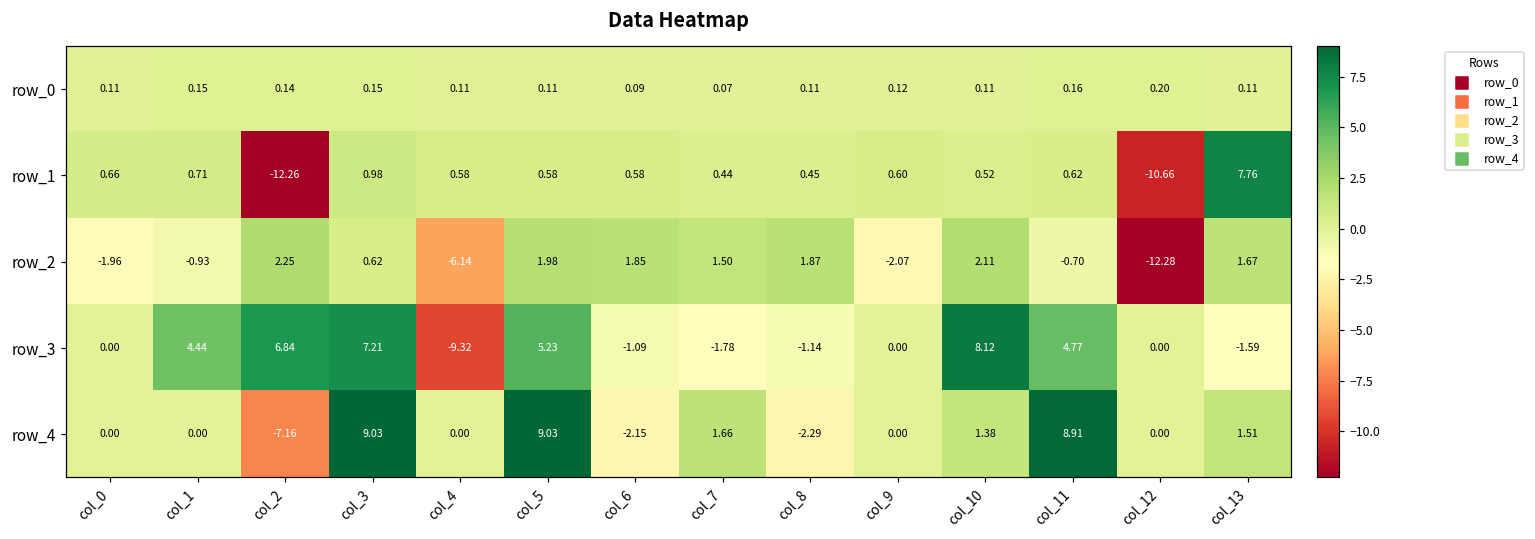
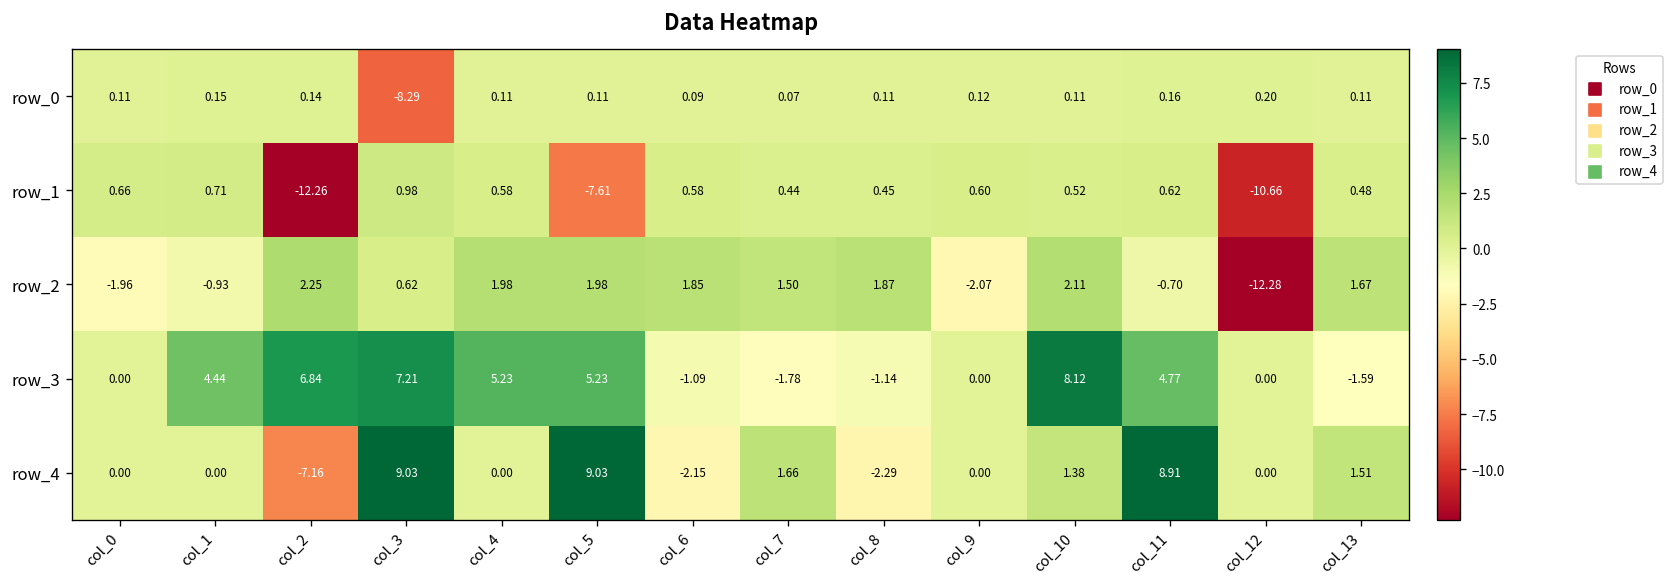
row_0, col_3: 0.15 -> -8.29
row_1, col_5: 0.58 -> -7.61
row_1, col_13: 7.76 -> 0.48
row_2, col_4: -6.14 -> 1.98
row_3, col_4: -9.32 -> 5.23
